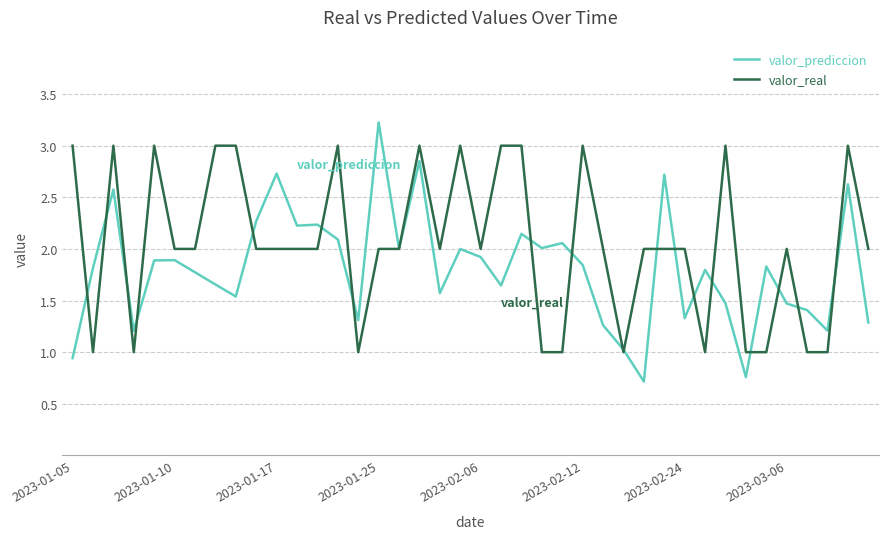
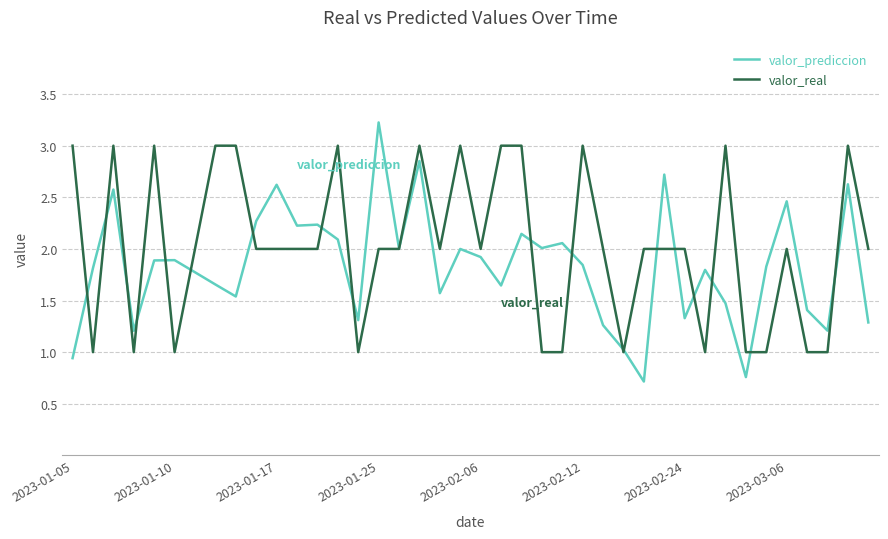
valor_real, 2023-01-10: 2 -> 1
valor_prediccion, 2023-01-17: 2.73 -> 2.62
valor_prediccion, 2023-03-06: 1.47 -> 2.46
